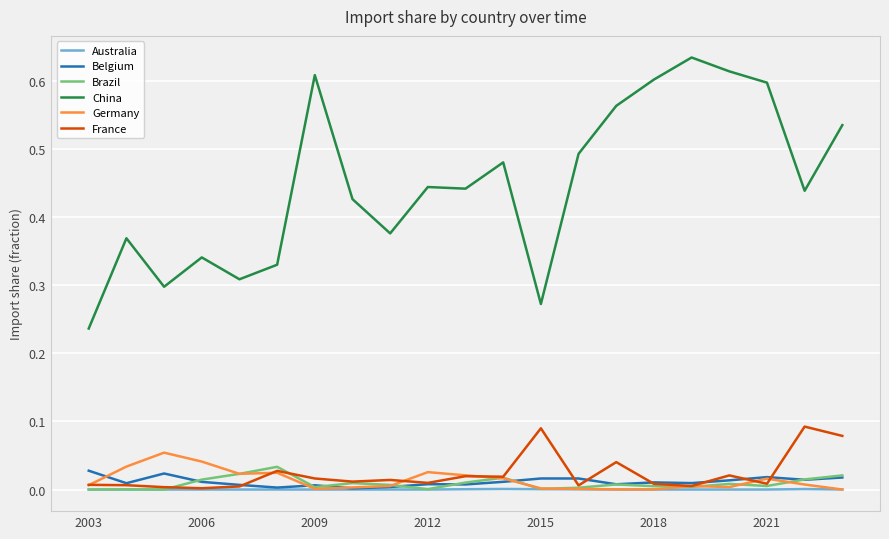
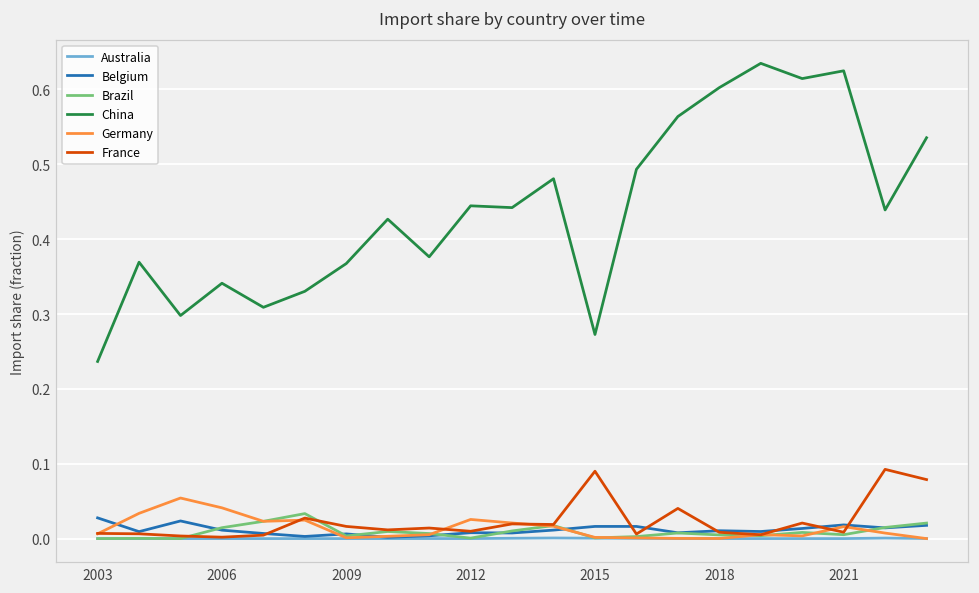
China, 2009: 0.61 -> 0.37
China, 2021: 0.60 -> 0.62
